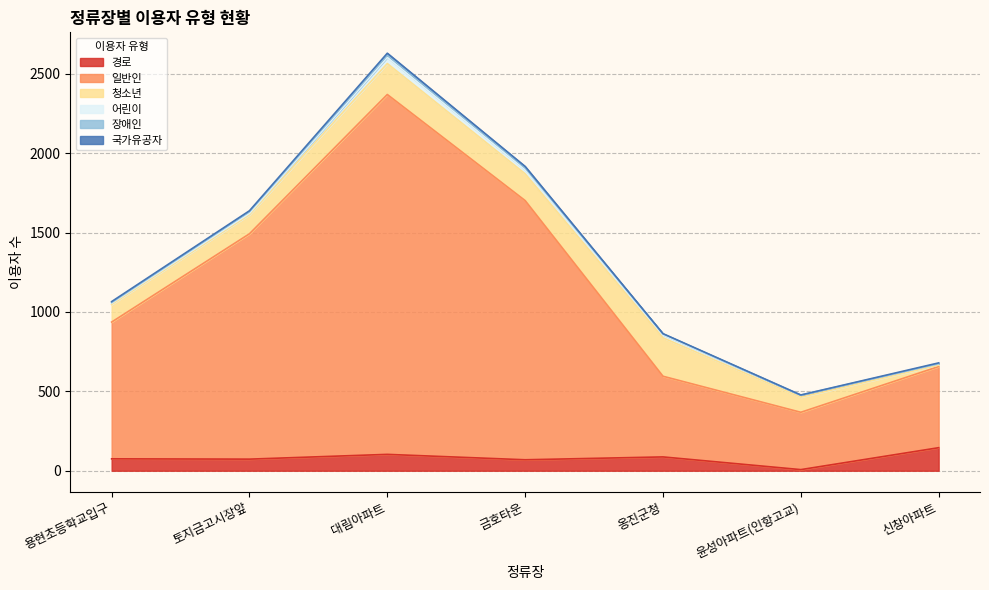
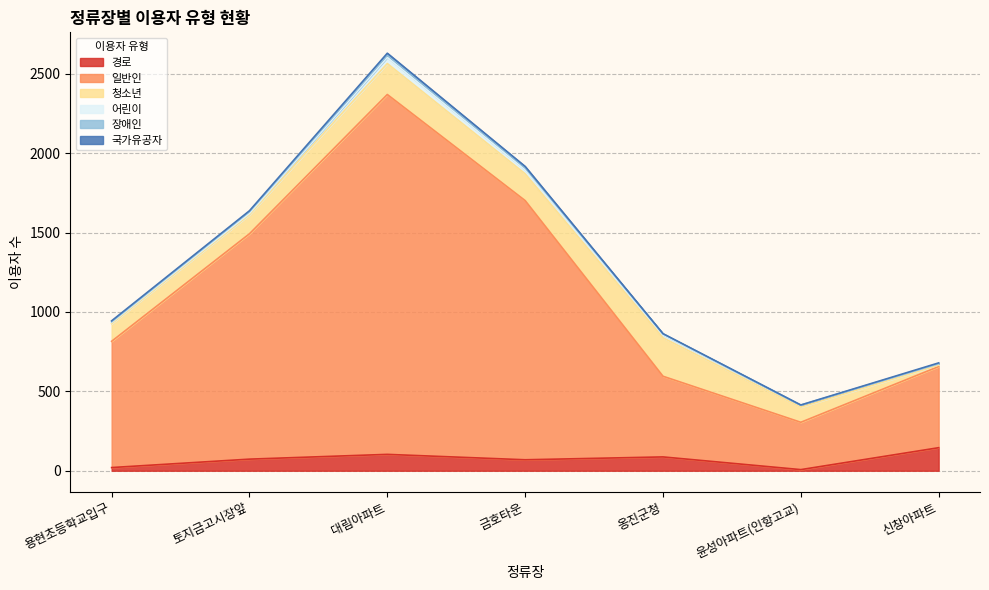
경로, 용현초등학교입구: 80 -> 20
일반인, 용현초등학교입구: 860 -> 800
일반인, 윤성아파트(인항고교): 360 -> 300
